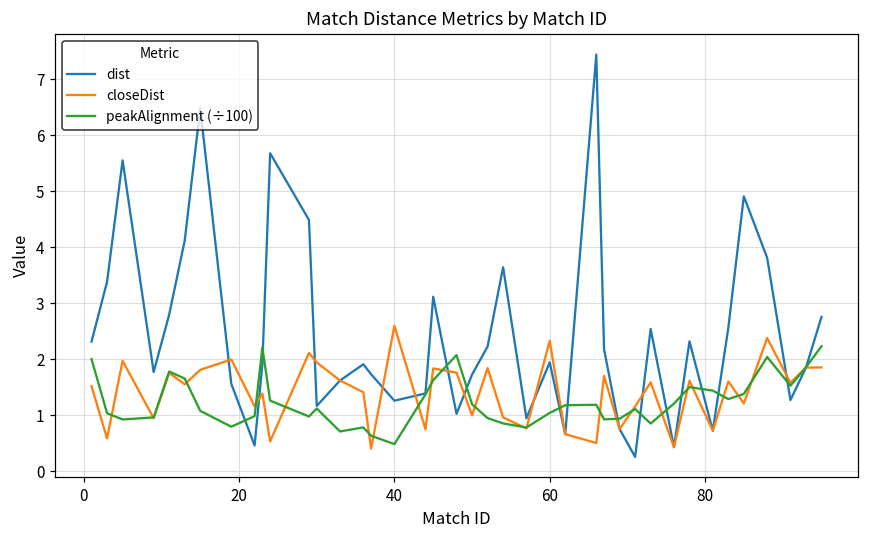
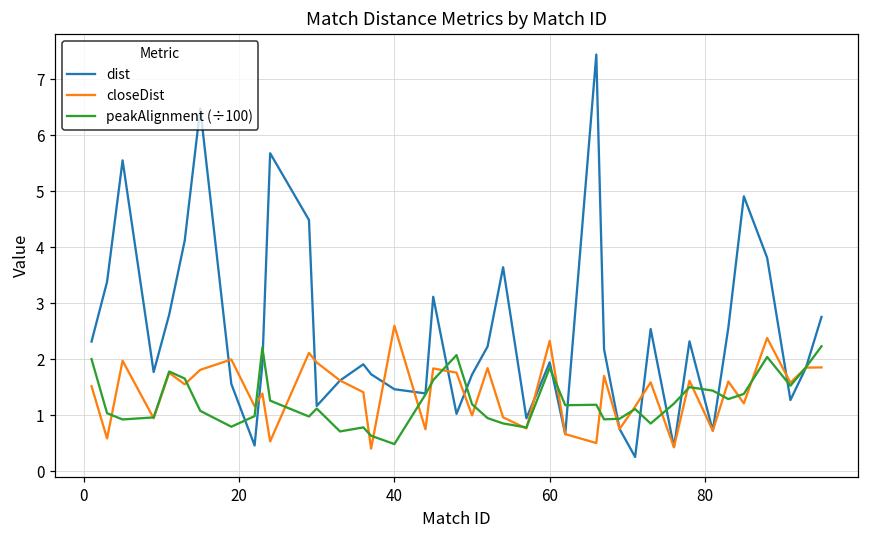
dist, 40: 1.3 -> 1.5
peakAlignment (÷100), 60: 1.0 -> 1.9
